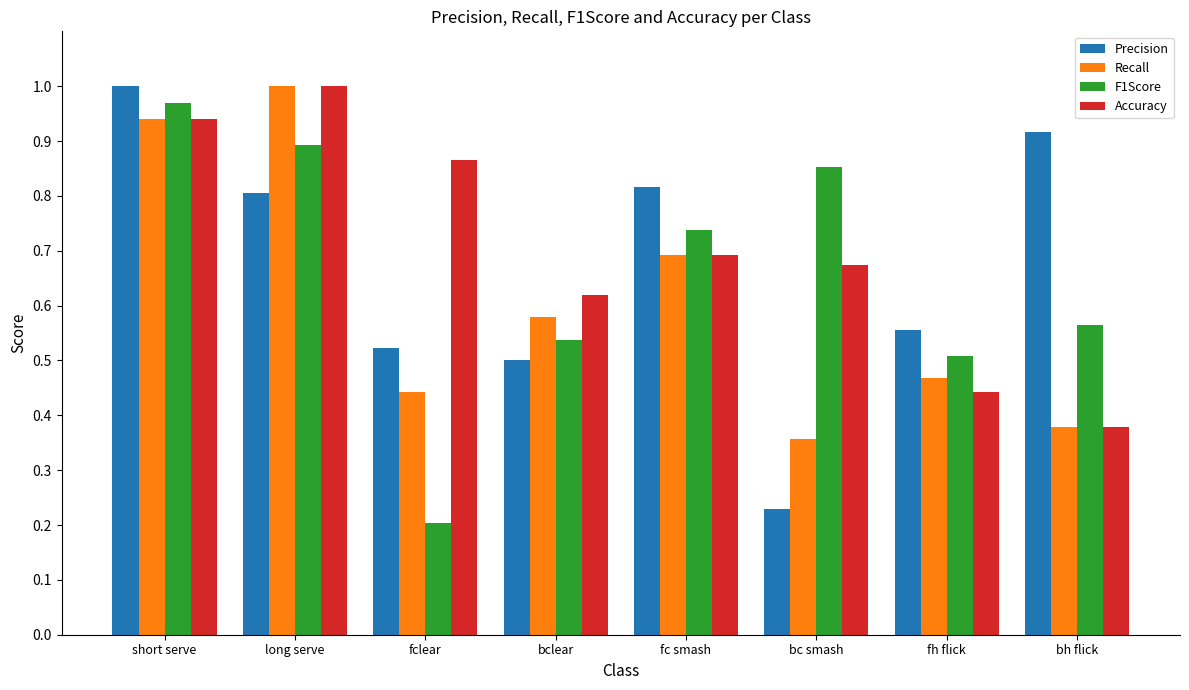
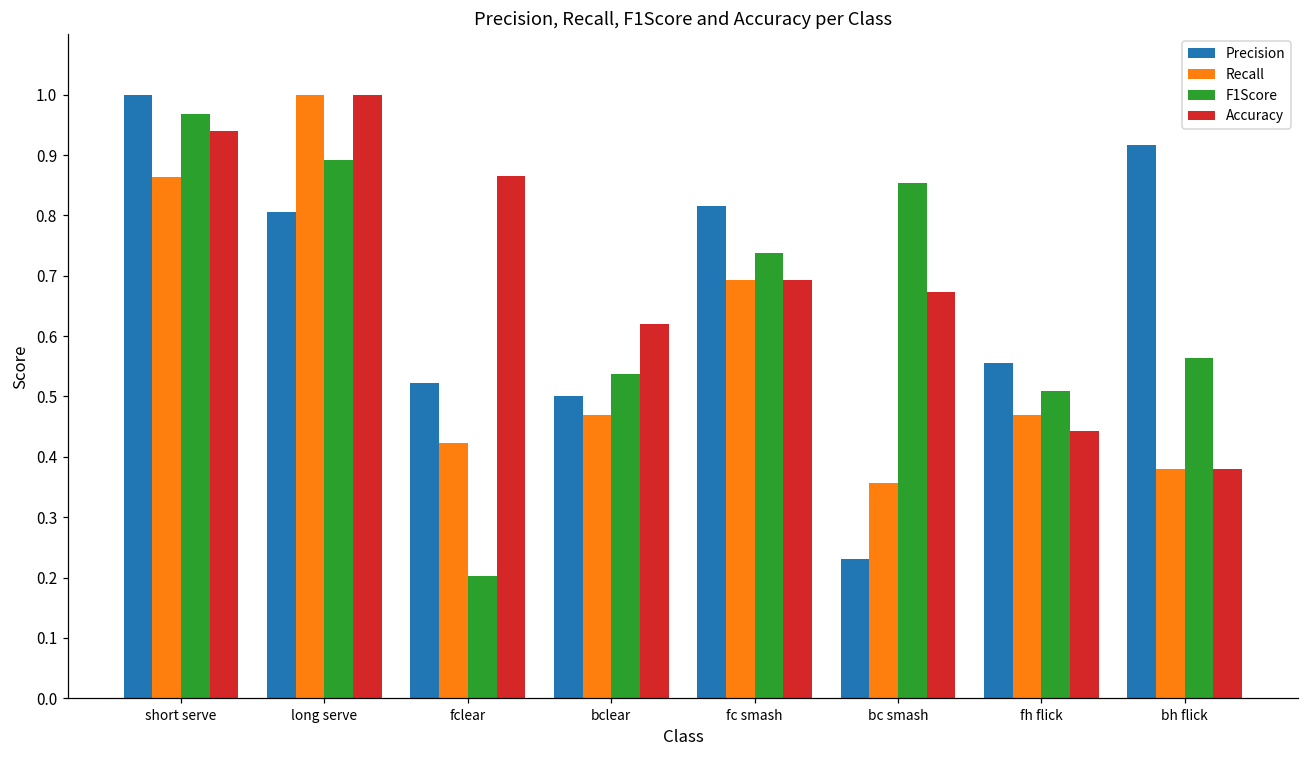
Recall, short serve: 0.94 -> 0.86
Recall, fclear: 0.44 -> 0.42
Recall, bclear: 0.58 -> 0.47
